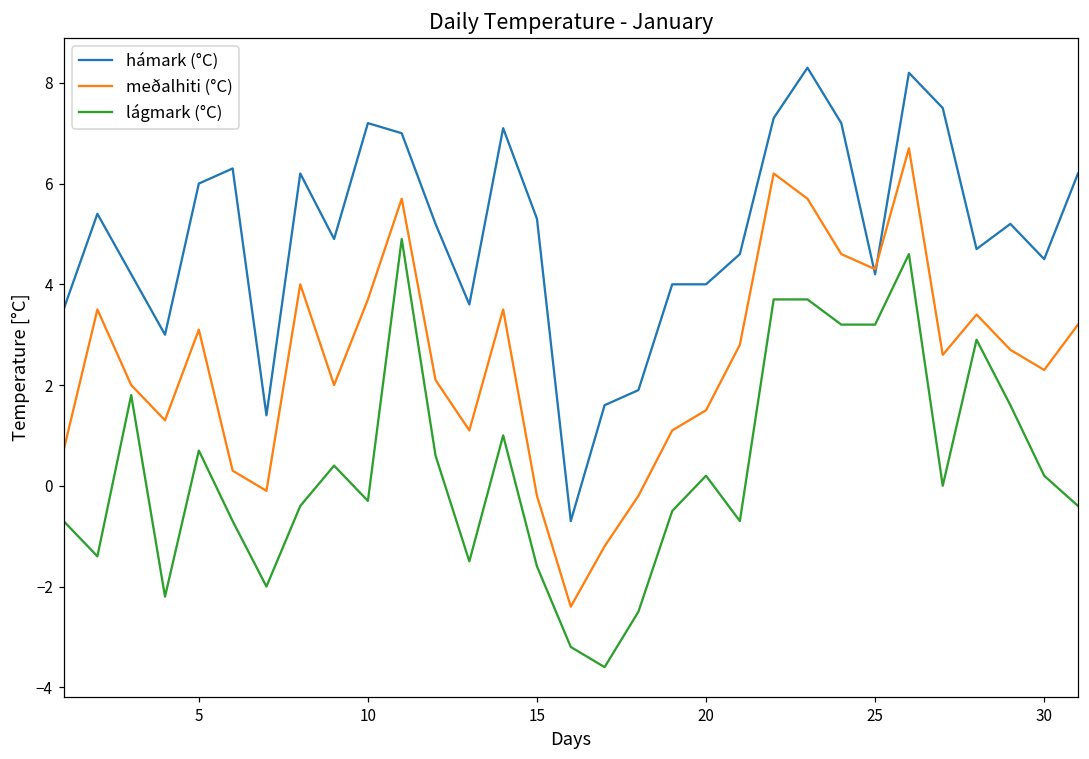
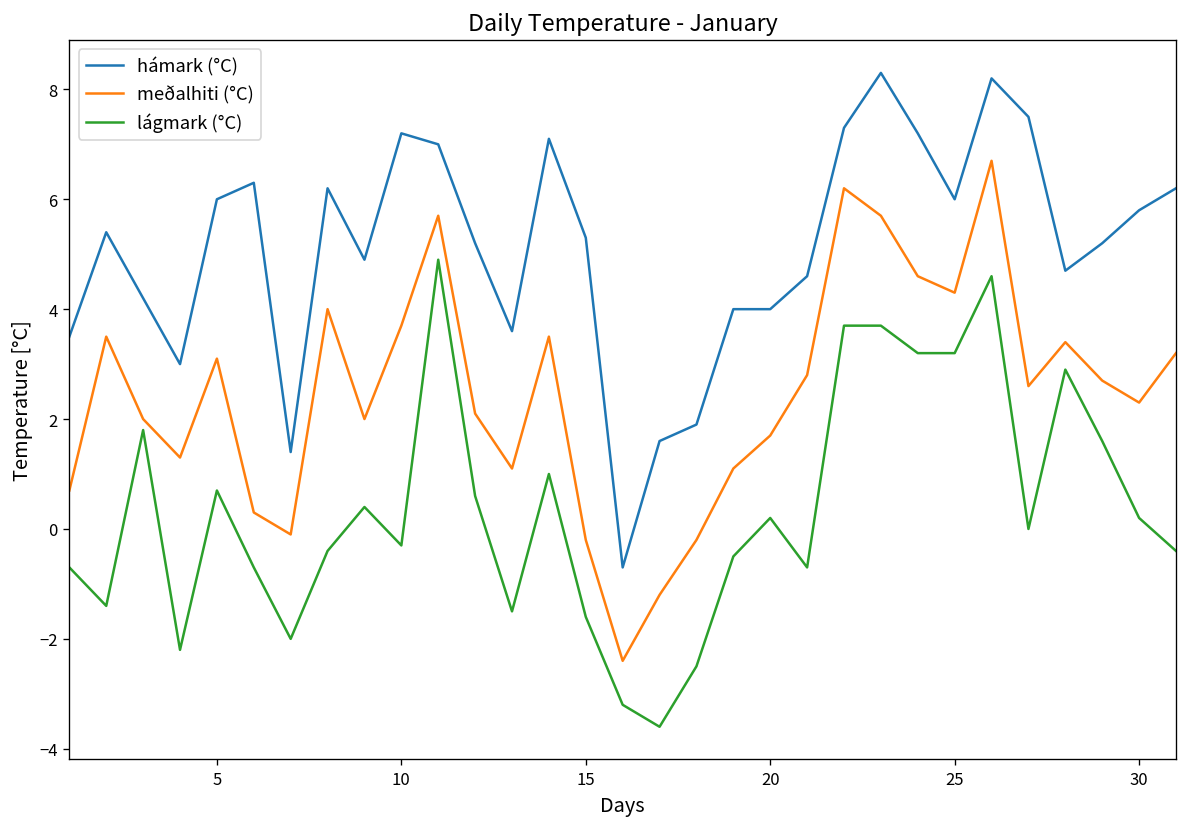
meðalhiti (°C), 20: 1.5 -> 1.7
hámark (°C), 25: 4.2 -> 6.0
hámark (°C), 30: 4.5 -> 5.8
